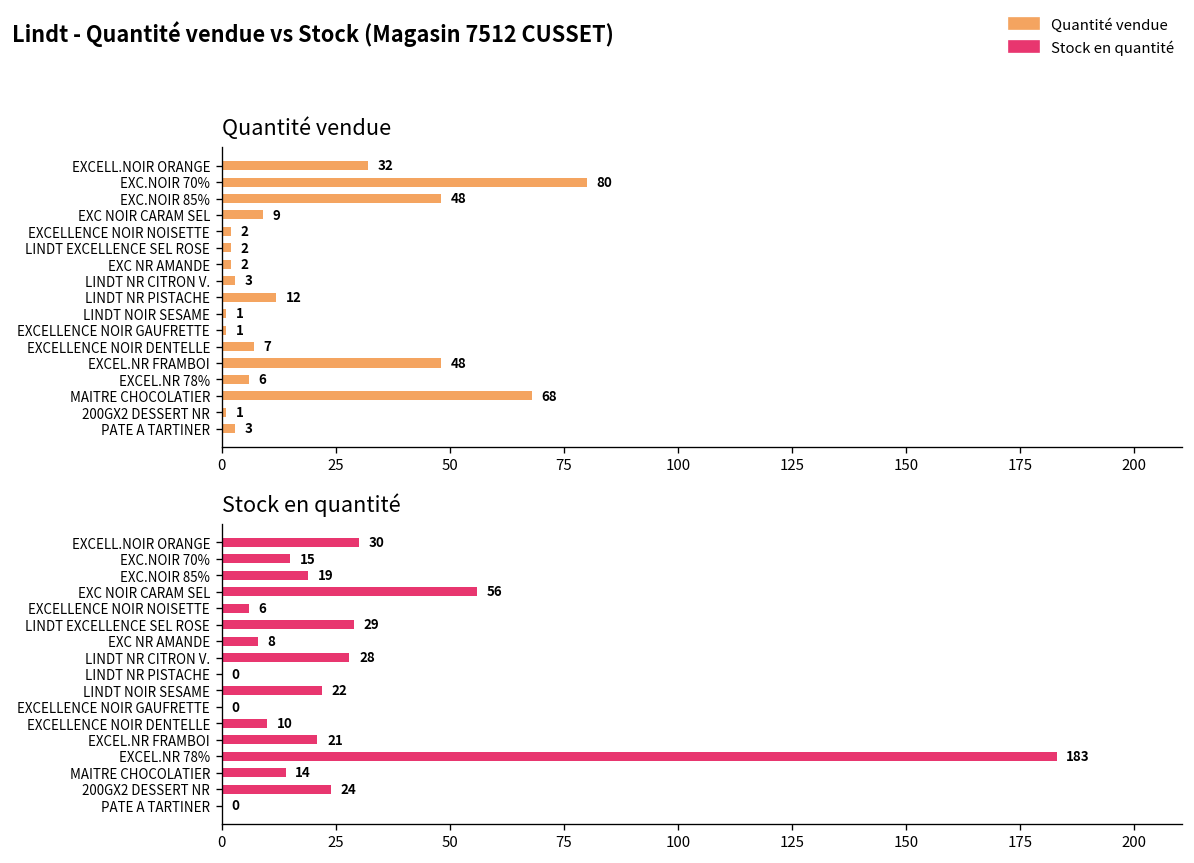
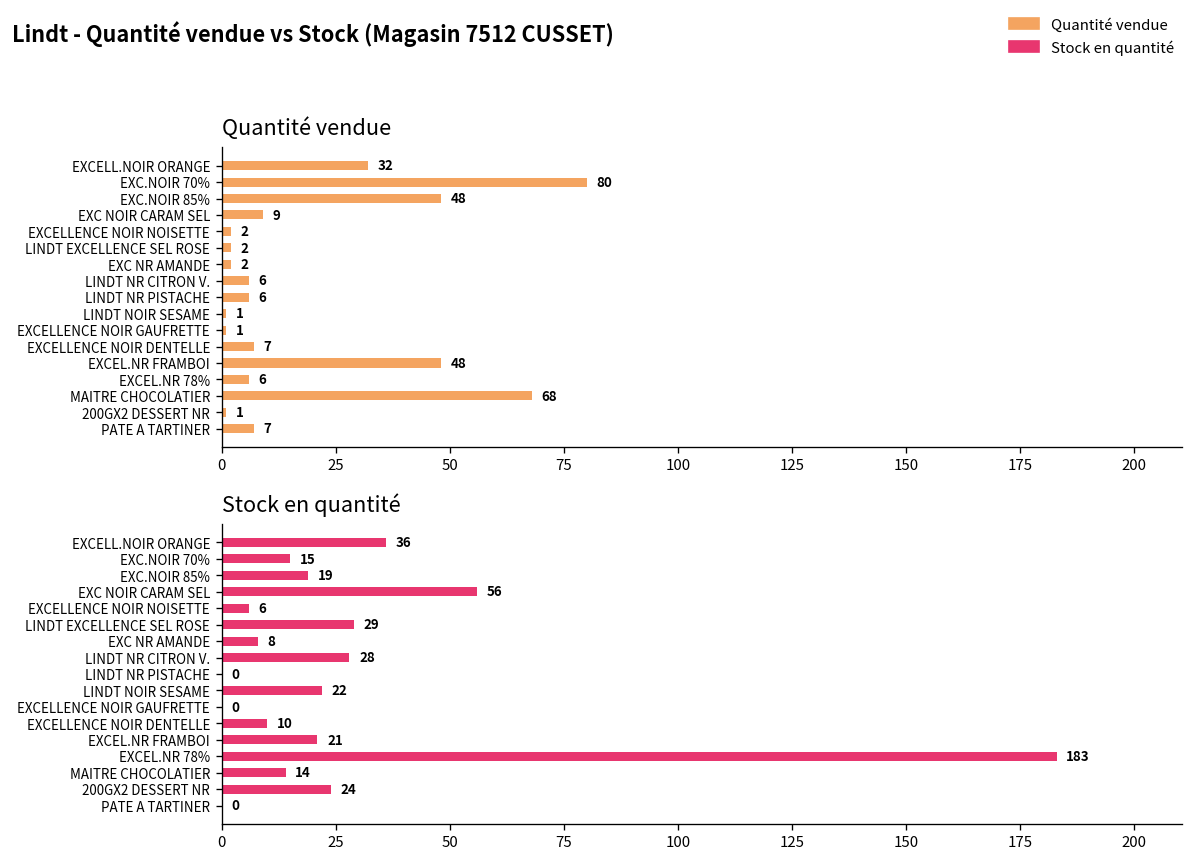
Quantité vendue, LINDT NR CITRON V.: 3 -> 6
Quantité vendue, LINDT NR PISTACHE: 12 -> 6
Quantité vendue, PATE A TARTINER: 3 -> 7
Stock en quantité, EXCELL.NOIR ORANGE: 30 -> 36
